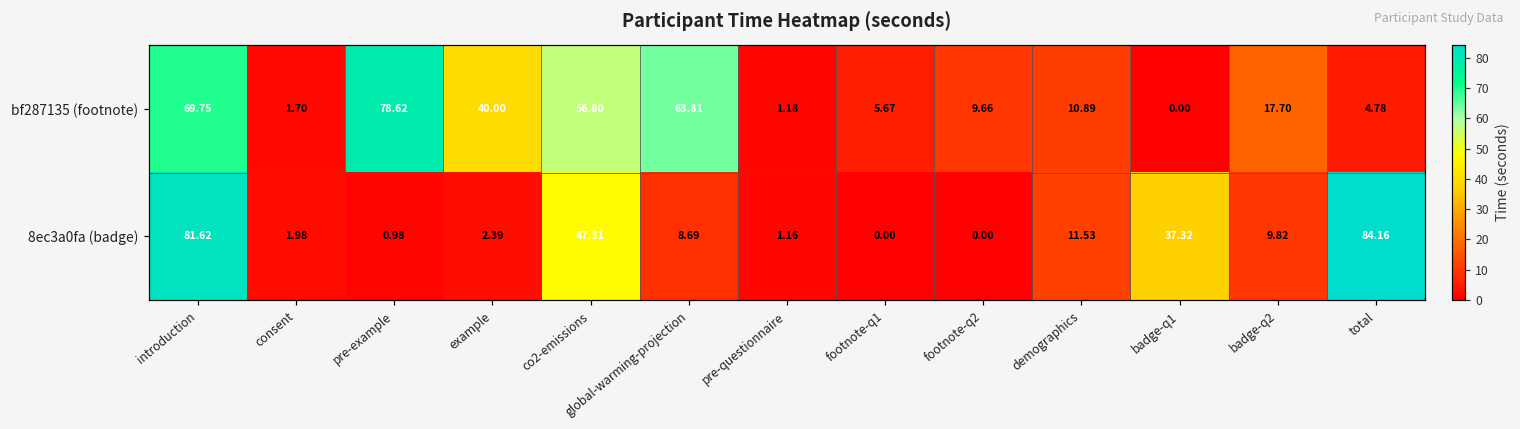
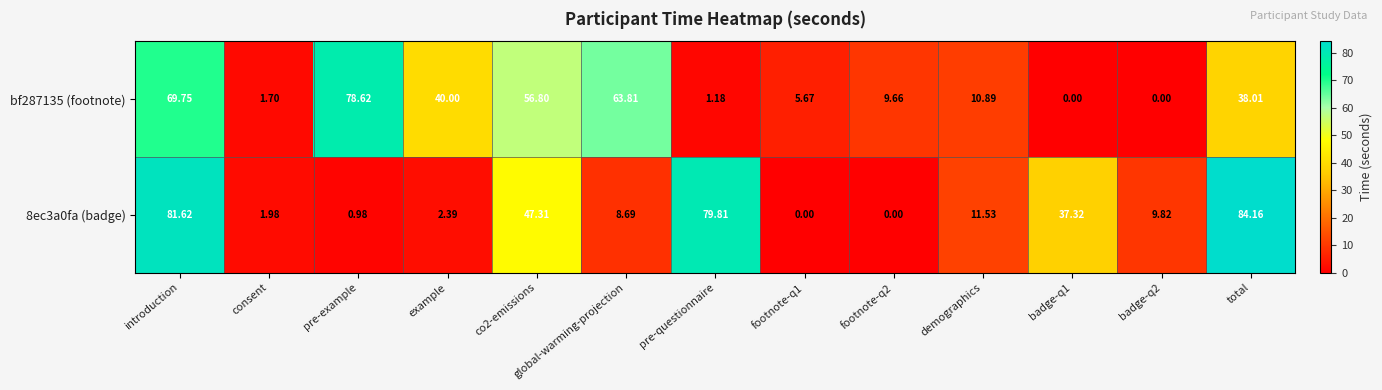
bf287135 (footnote), badge-q2: 17.70 -> 0.00
bf287135 (footnote), total: 4.78 -> 38.01
8ec3a0fa (badge), pre-questionnaire: 1.16 -> 79.81
